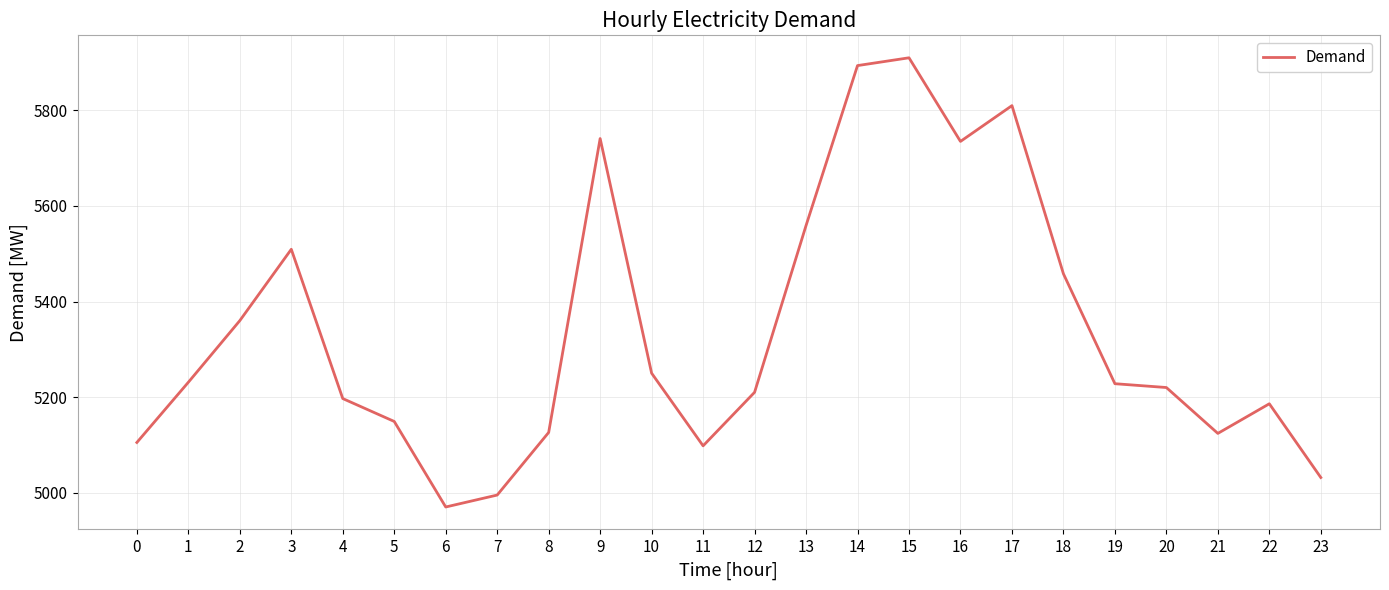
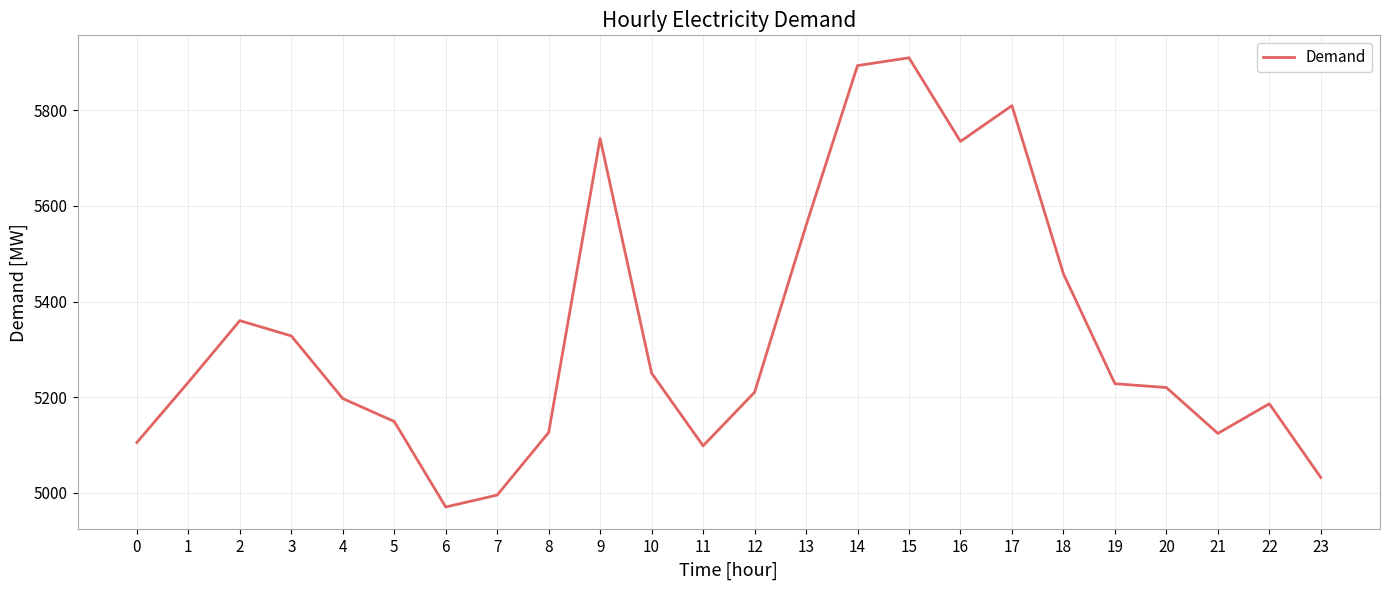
3: 5510 -> 5330
